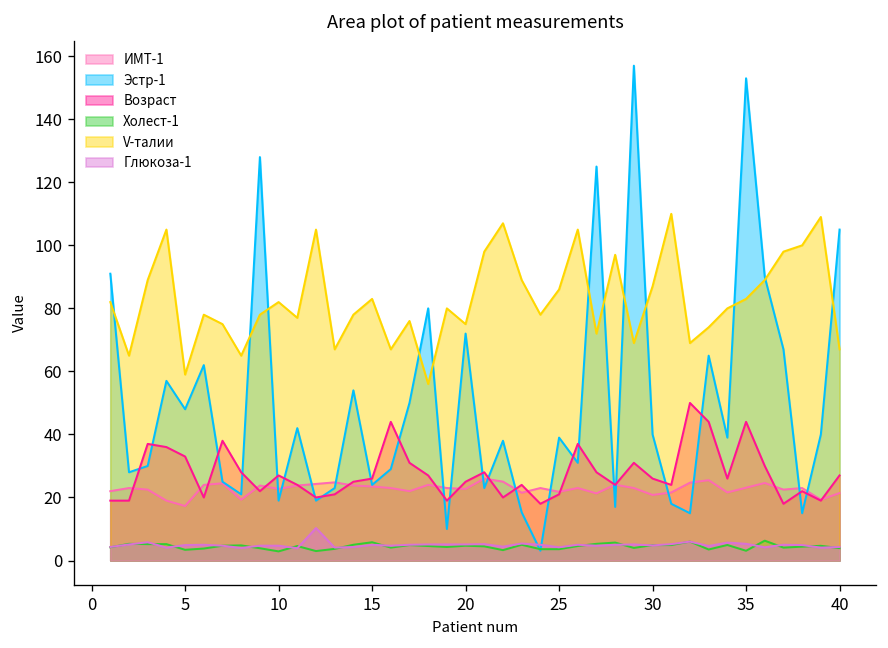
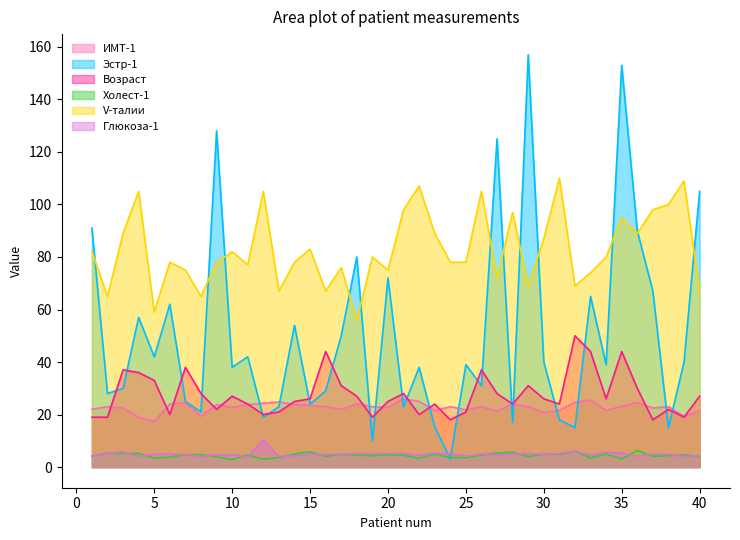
Эстр-1, 5: 48 -> 42
Эстр-1, 10: 19 -> 38
V-талии, 25: 86 -> 78
V-талии, 35: 83 -> 95
